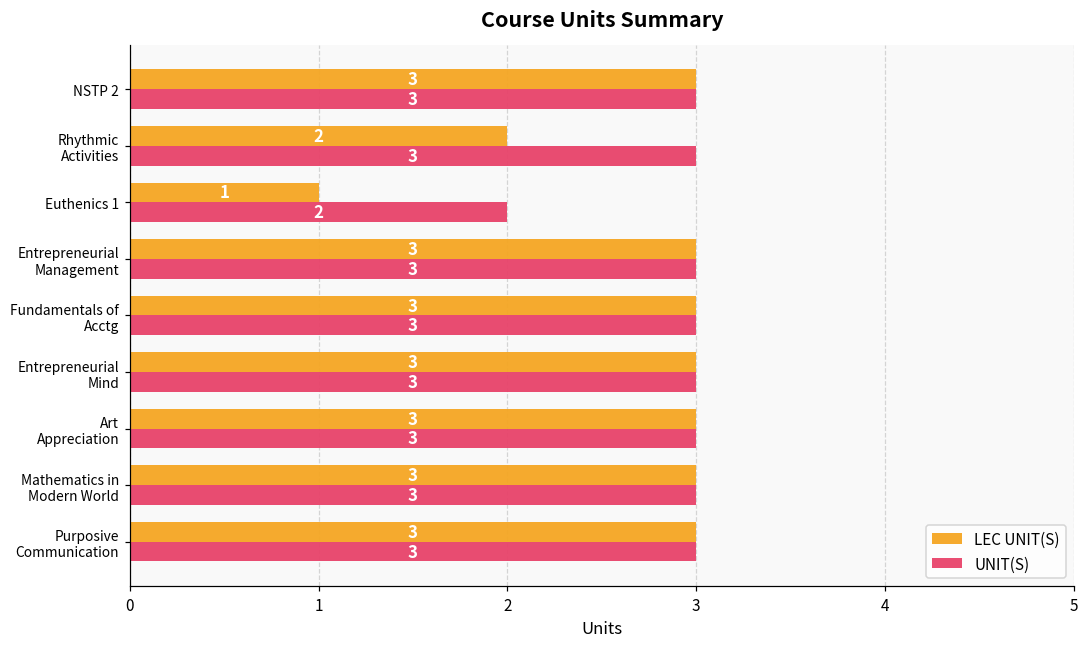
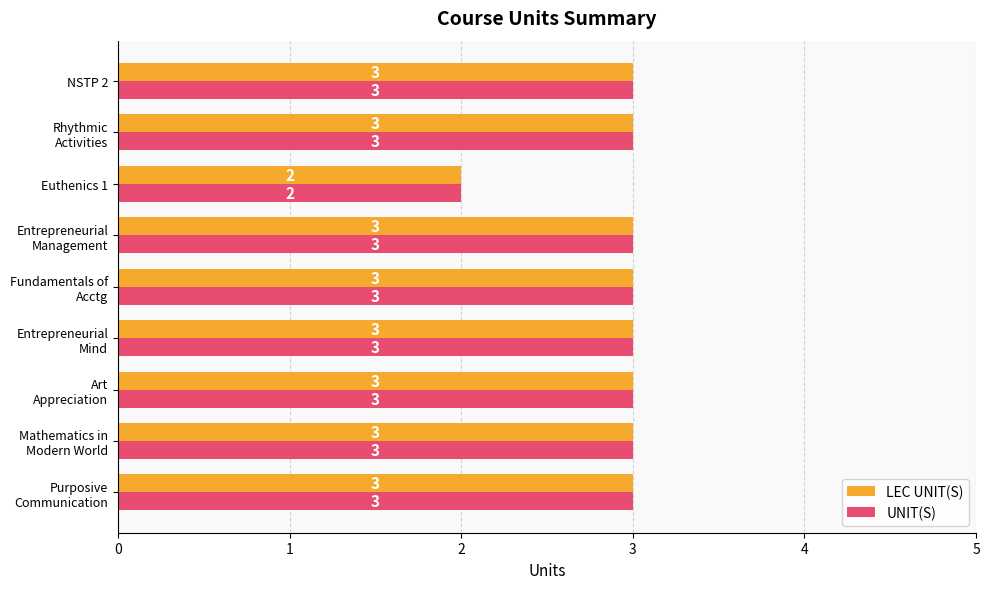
LEC UNIT(S), Rhythmic Activities: 2 -> 3
LEC UNIT(S), Euthenics 1: 1 -> 2
